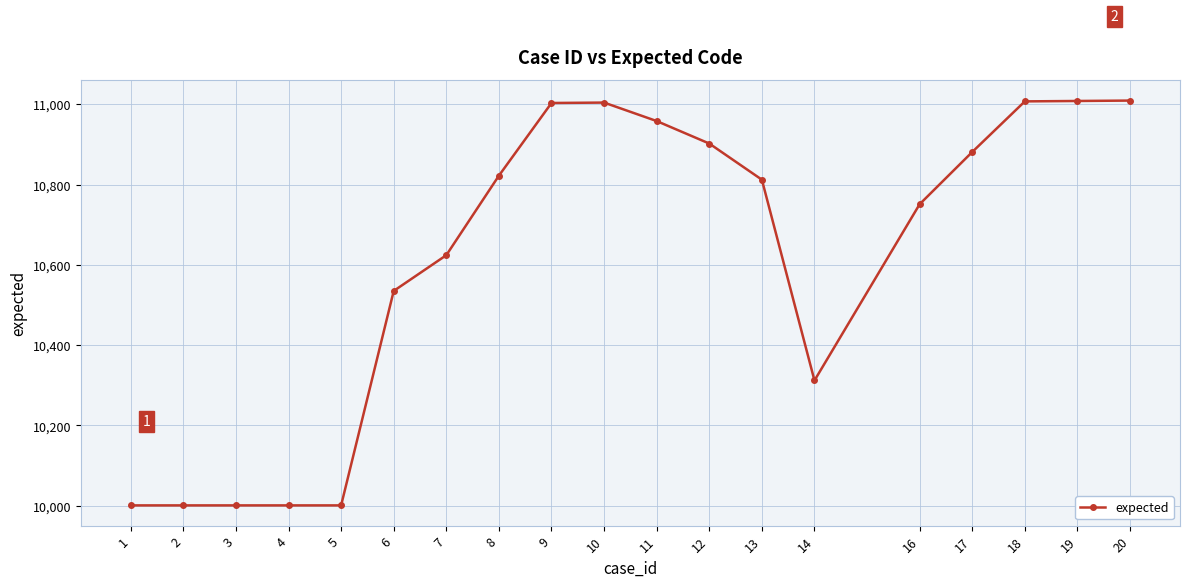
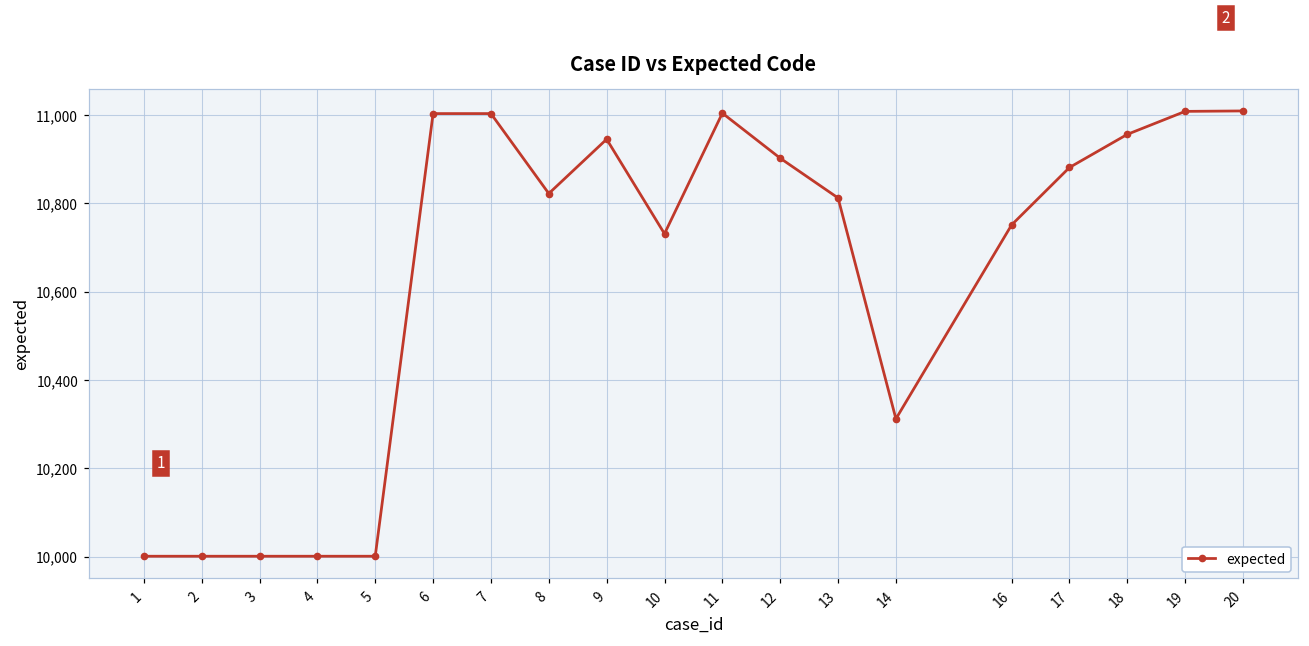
6: 10,540 -> 11,000
7: 10,620 -> 11,000
9: 11,000 -> 10,950
10: 11,000 -> 10,730
11: 10,960 -> 11,000
18: 11,010 -> 10,960
